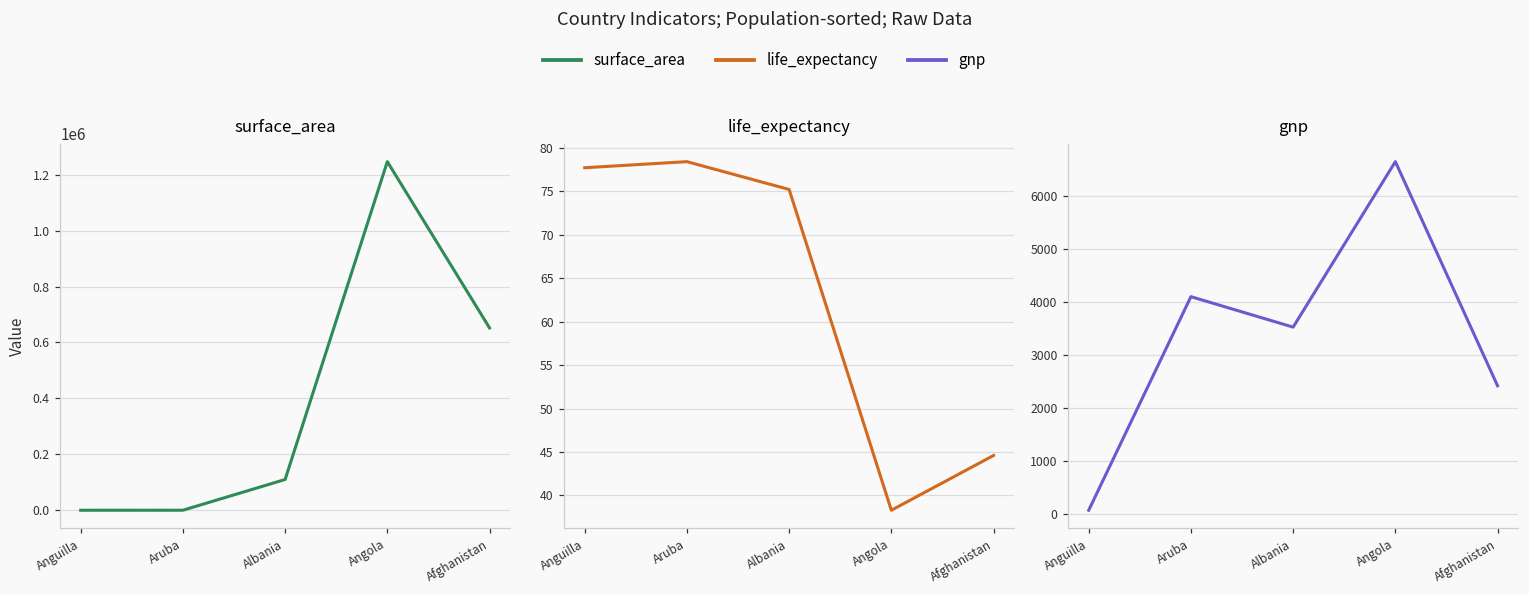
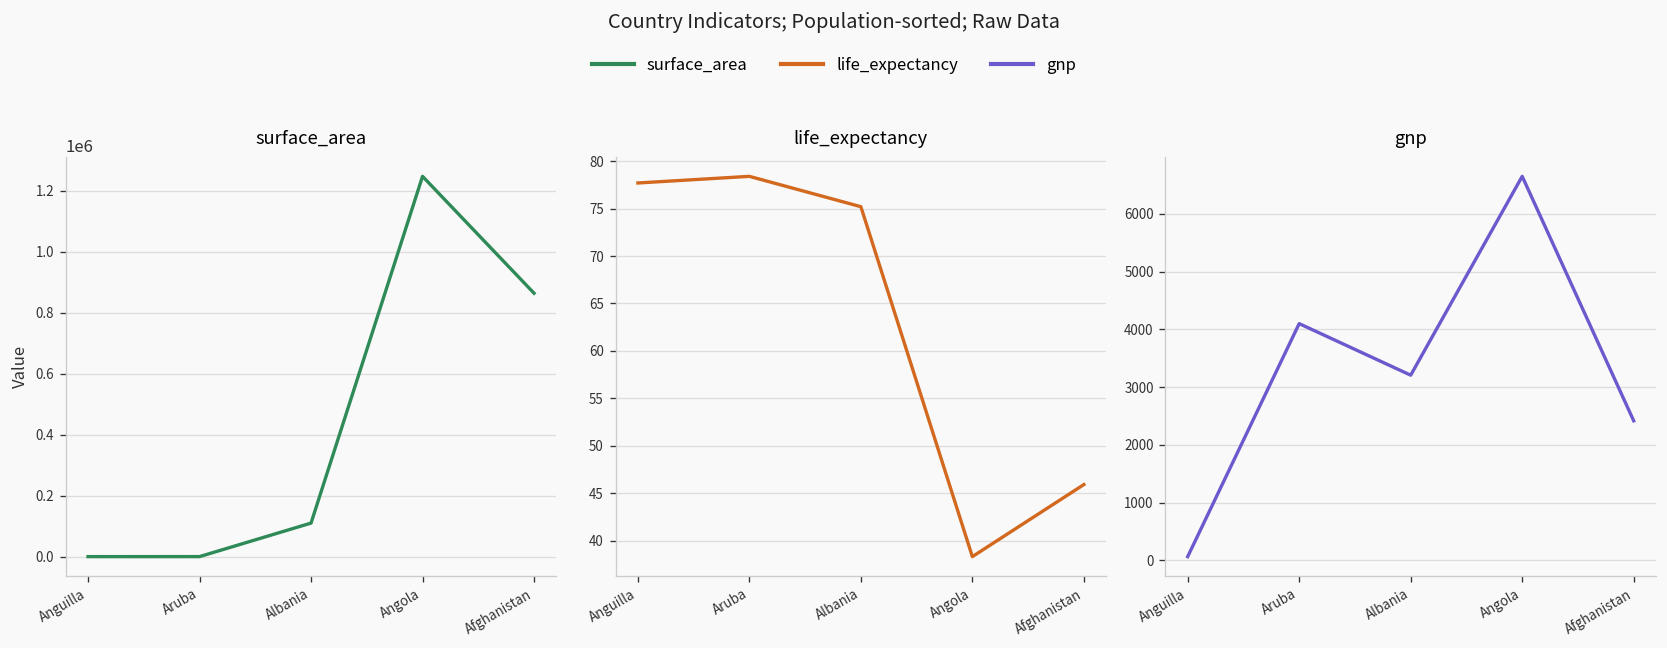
surface_area, Afghanistan: 650000 -> 860000
life_expectancy, Afghanistan: 45 -> 46
gnp, Albania: 3500 -> 3200
